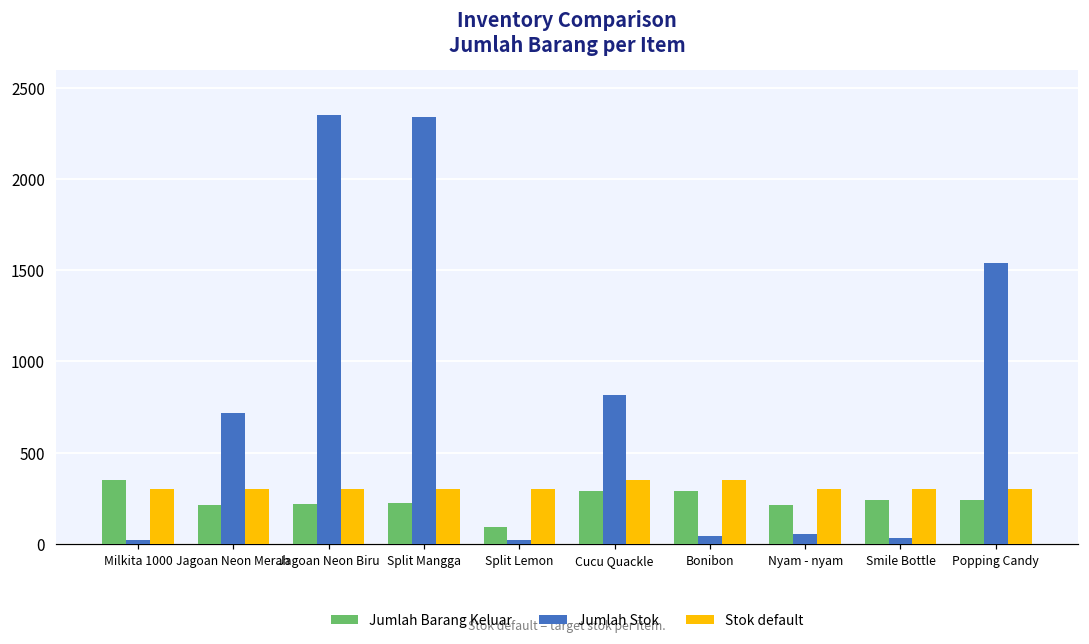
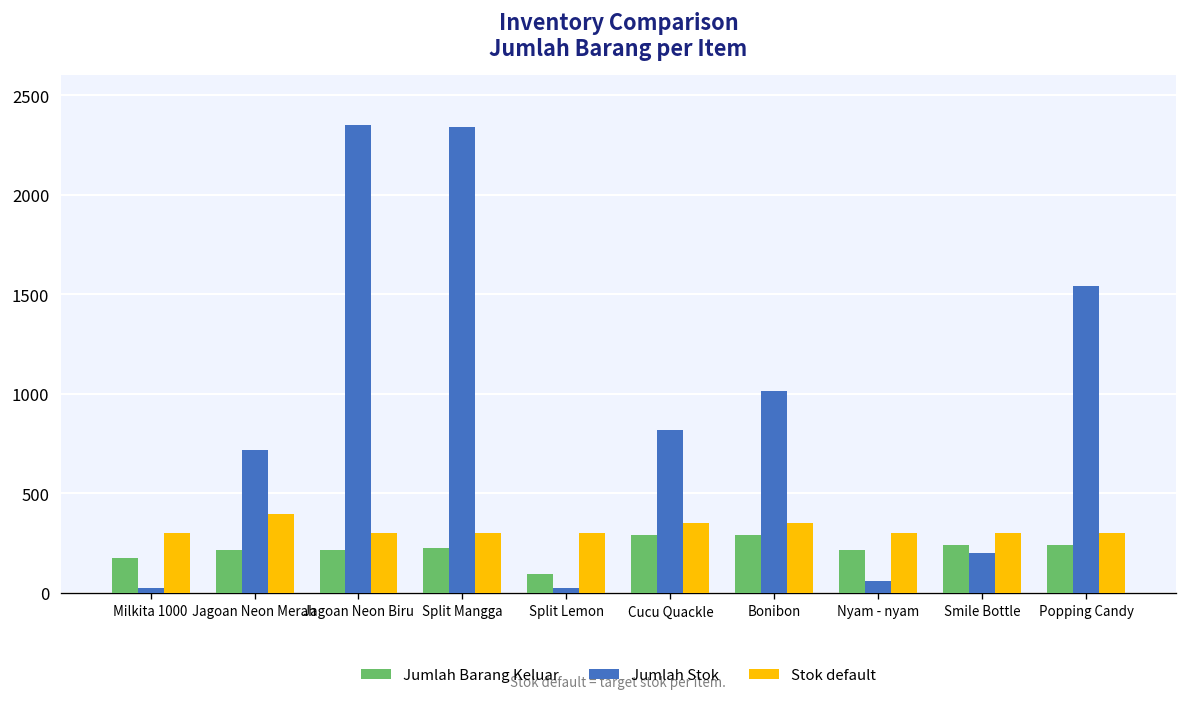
Jumlah Barang Keluar, Milkita 1000: 350 -> 180
Stok default, Jagoan Neon Merah: 300 -> 400
Jumlah Stok, Bonibon: 40 -> 1010
Jumlah Stok, Smile Bottle: 40 -> 200
